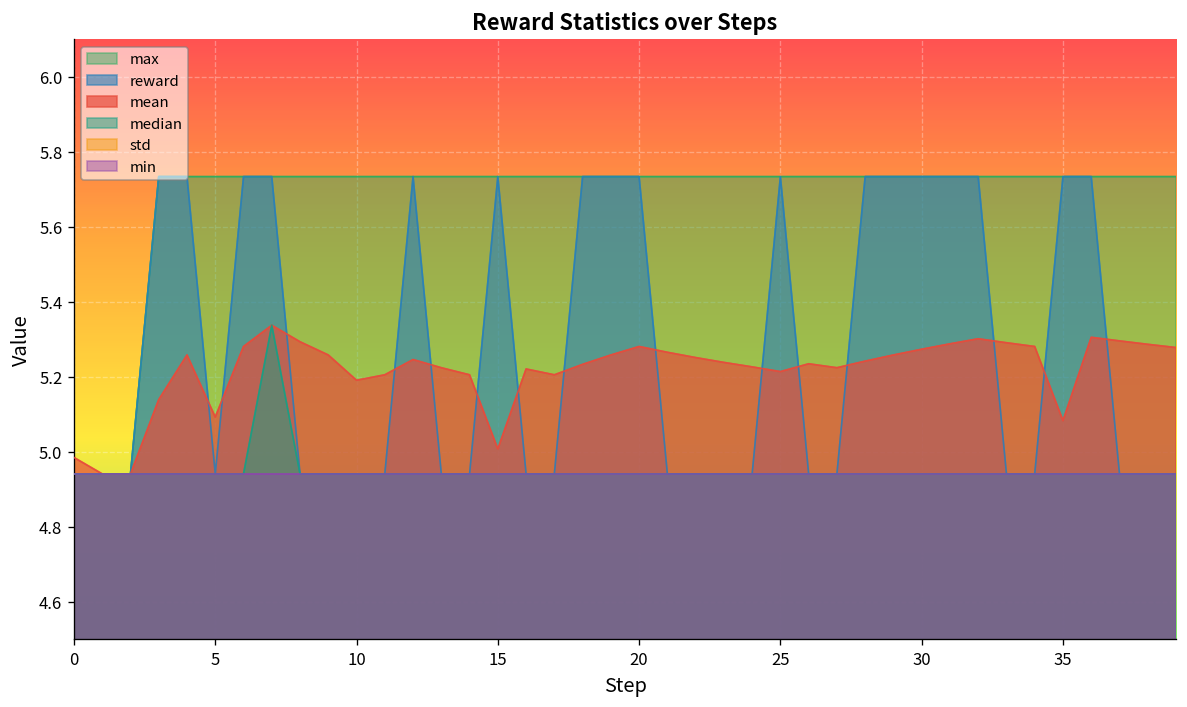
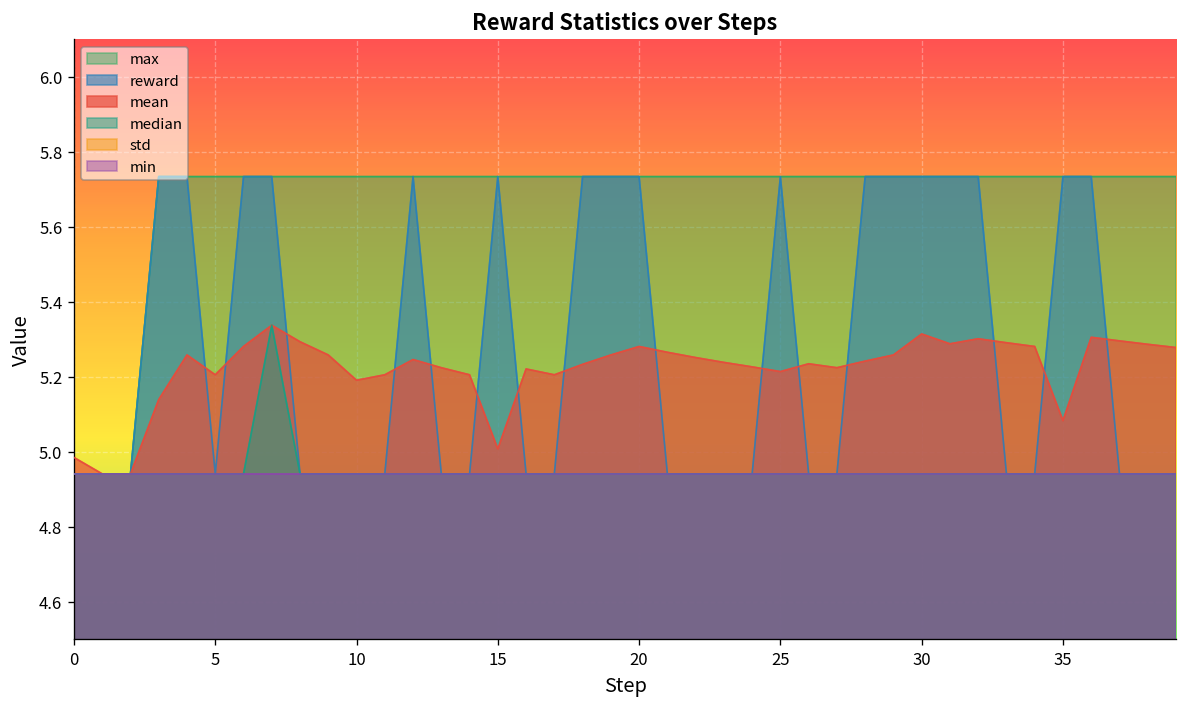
mean, 5: 5.09 -> 5.21
mean, 30: 5.27 -> 5.31
